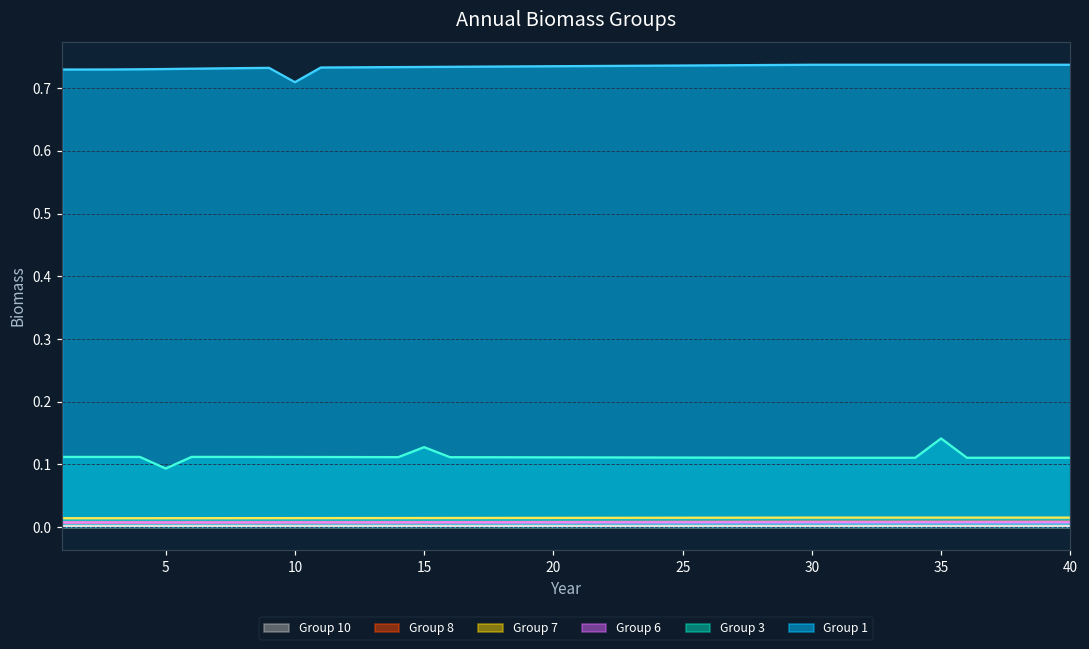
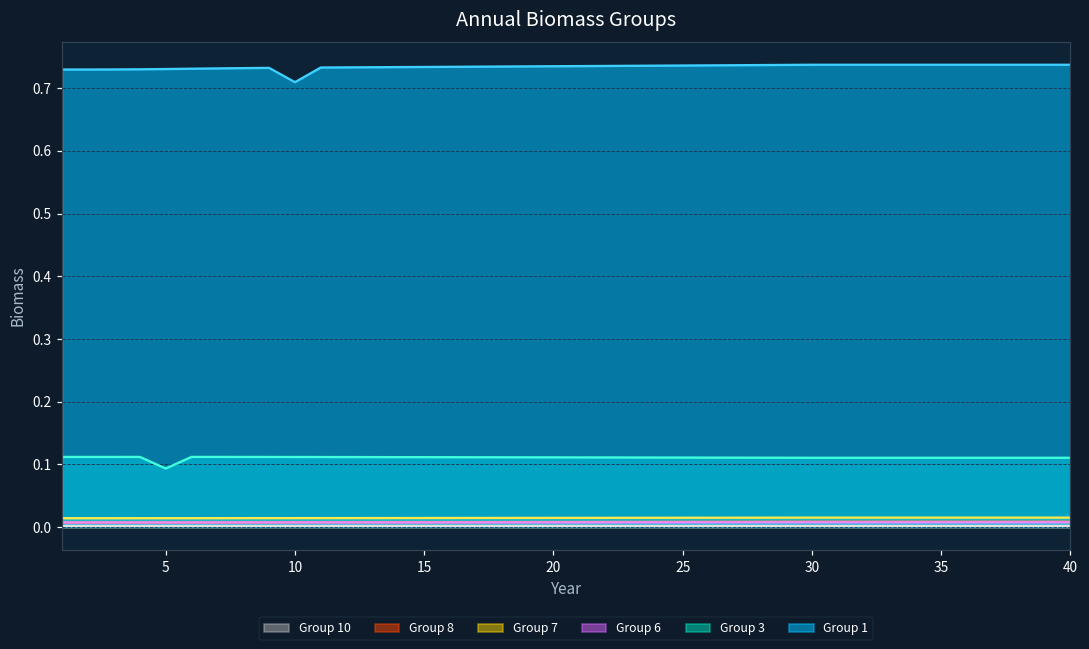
Group 3, 15: 0.13 -> 0.11
Group 3, 35: 0.14 -> 0.11
